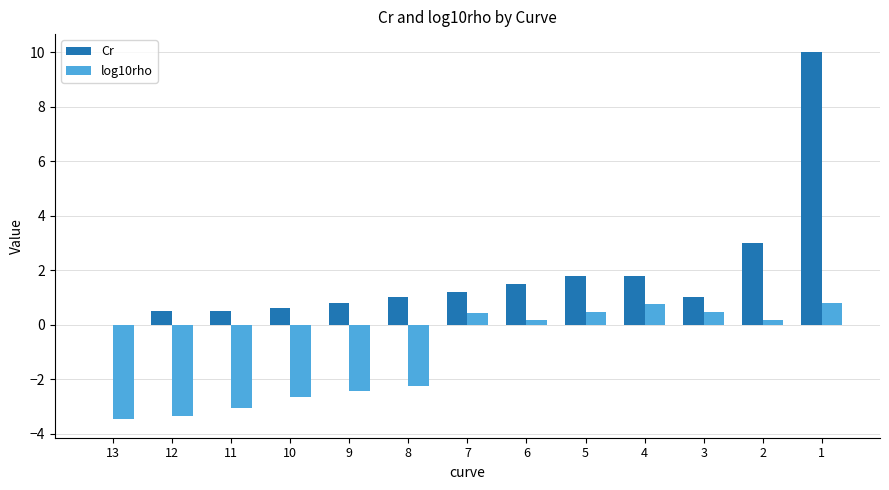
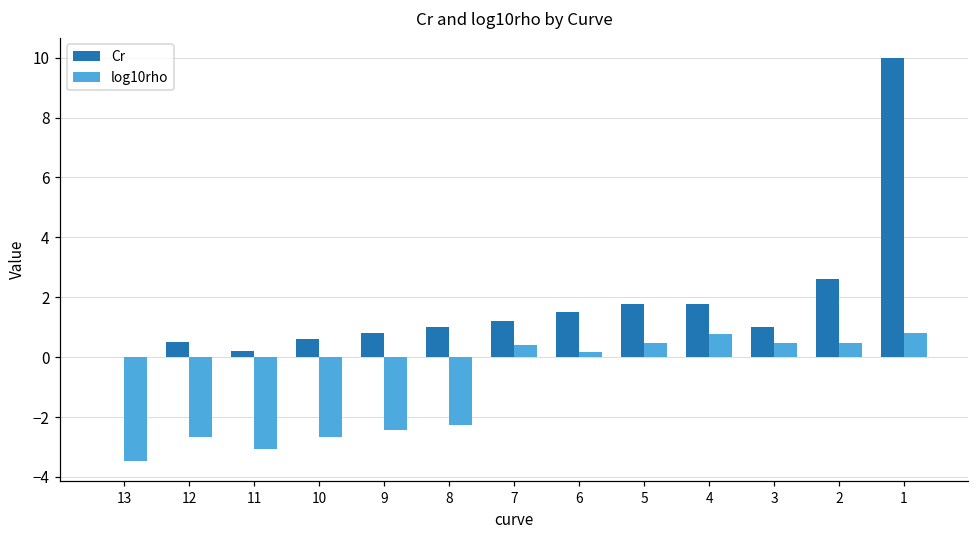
log10rho, 12: -3.4 -> -2.7
Cr, 11: 0.5 -> 0.2
Cr, 2: 3.0 -> 2.6
log10rho, 2: 0.2 -> 0.5
